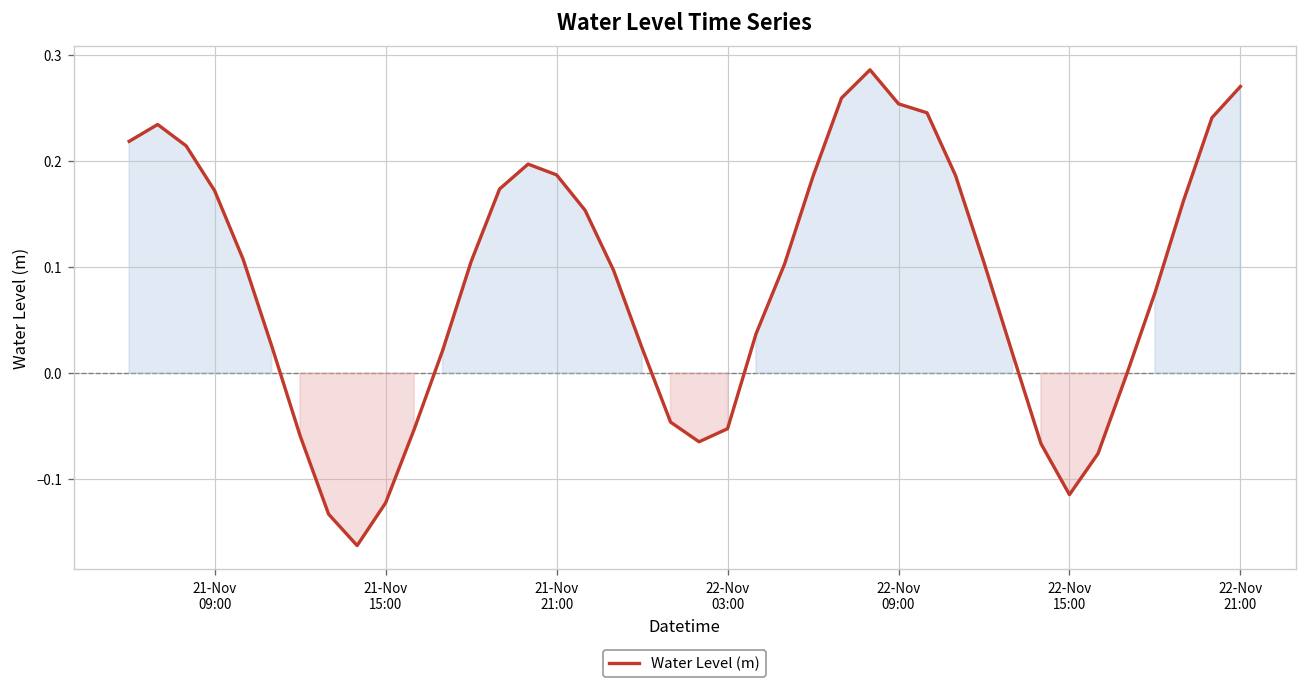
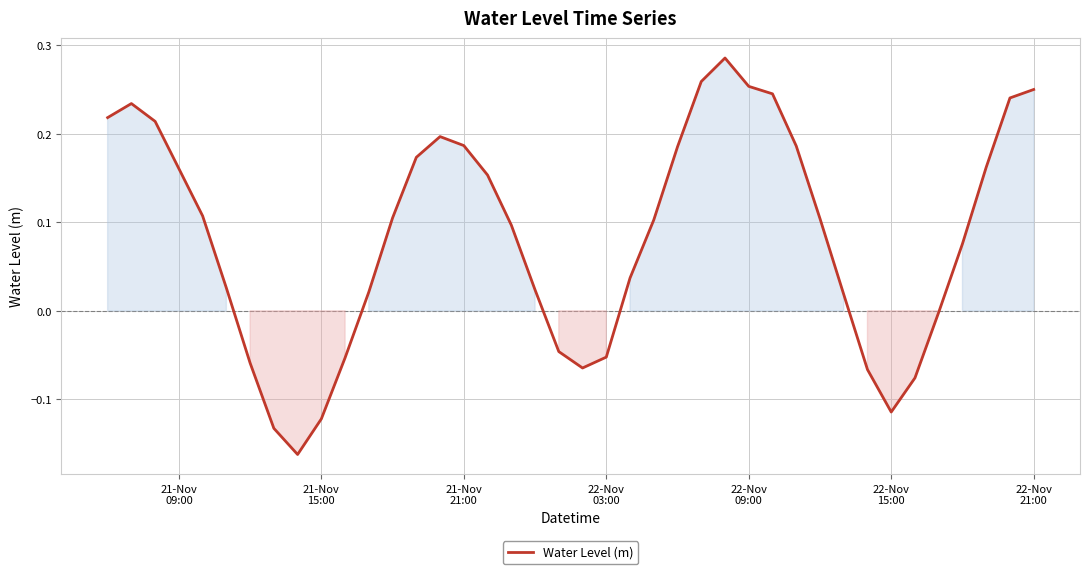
21-Nov 09:00: 0.17 -> 0.16
22-Nov 21:00: 0.27 -> 0.25
